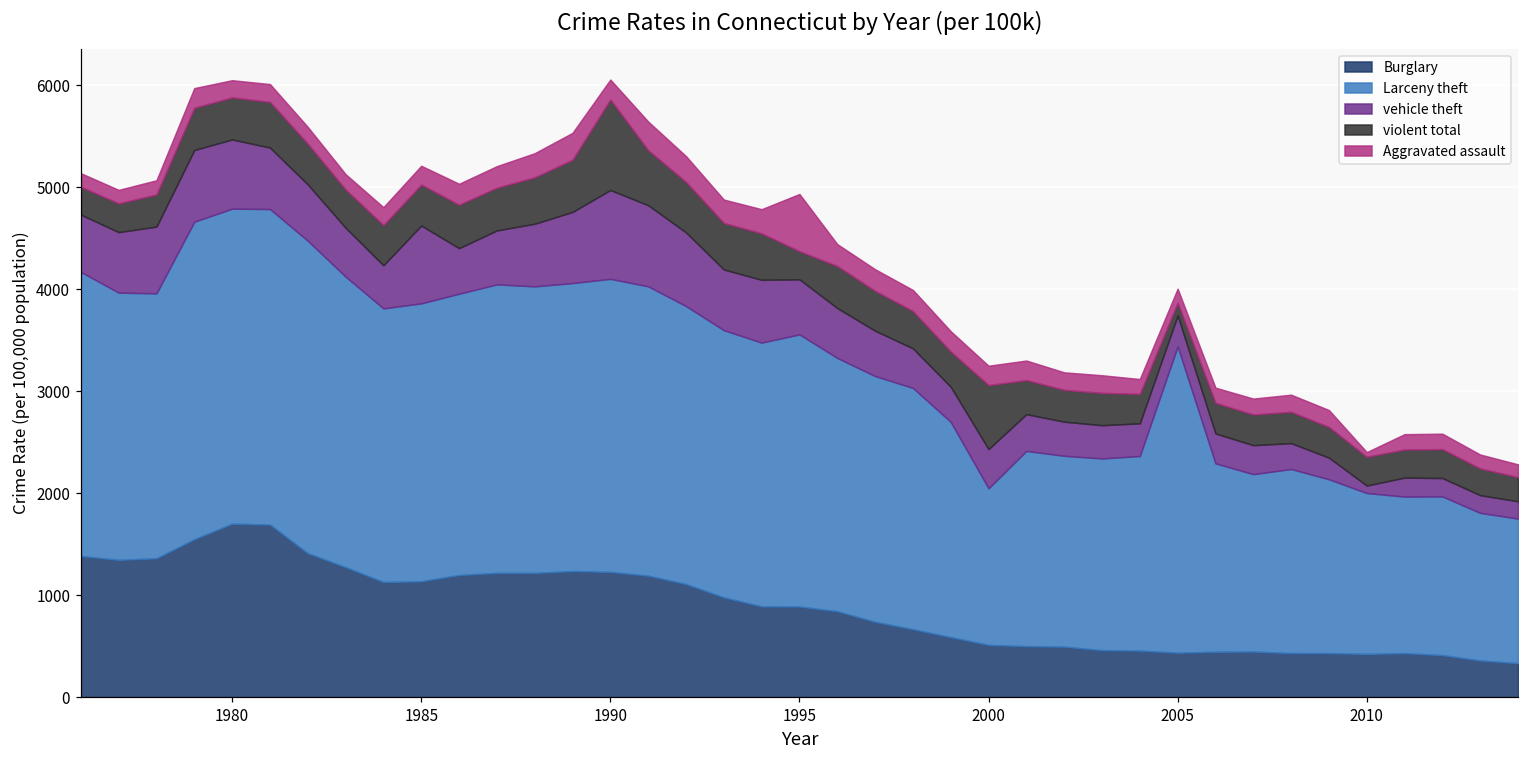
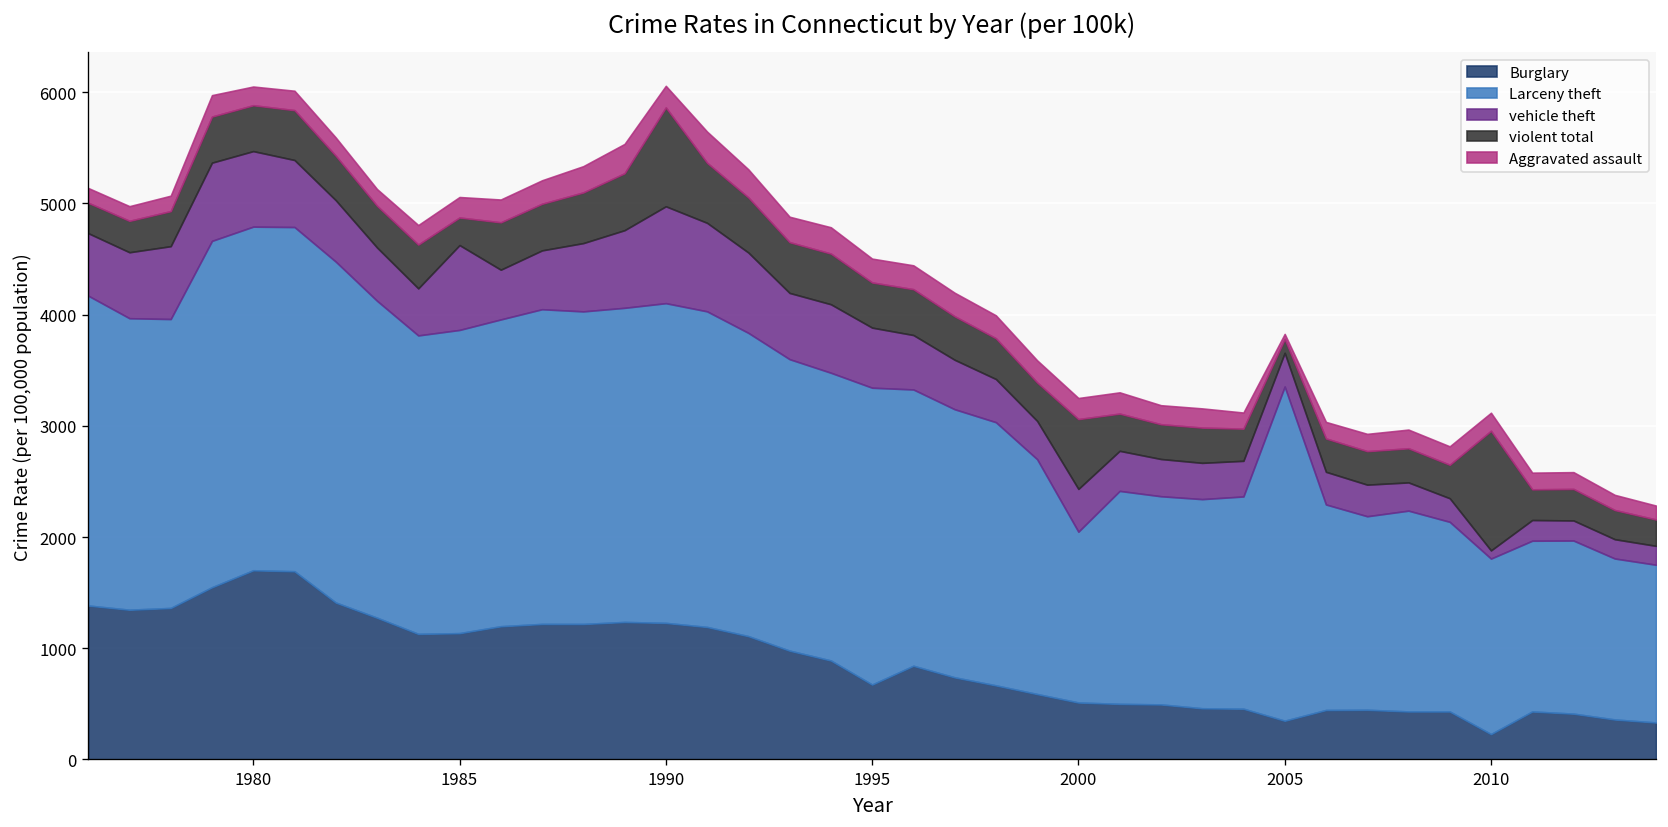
violent total, 1985: 400 -> 200
Burglary, 1995: 900 -> 700
violent total, 1995: 300 -> 400
Aggravated assault, 1995: 600 -> 200
Burglary, 2005: 400 -> 300
Aggravated assault, 2005: 100 -> 0
Burglary, 2010: 400 -> 200
violent total, 2010: 300 -> 1100
Aggravated assault, 2010: 0 -> 200
